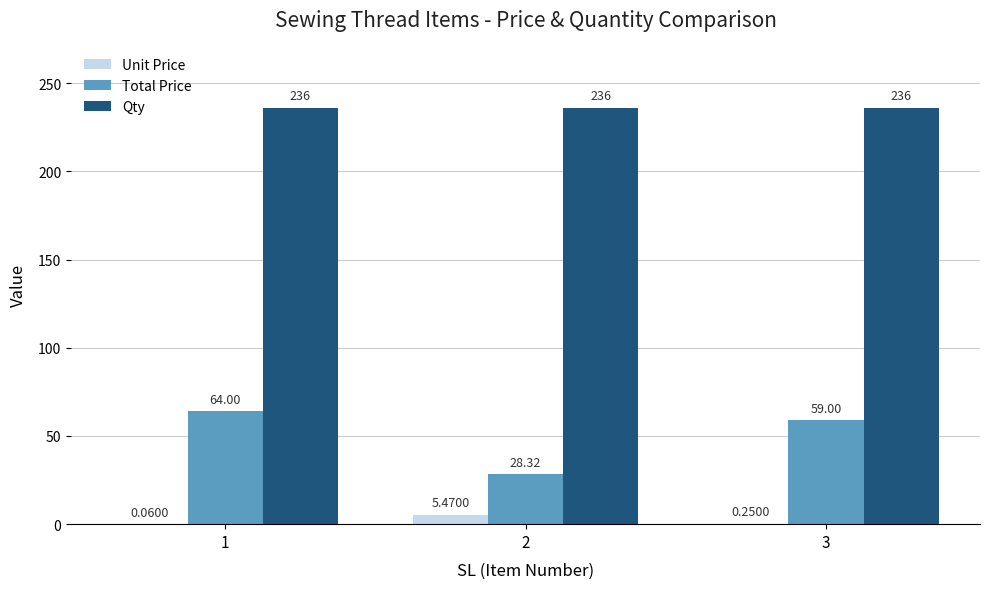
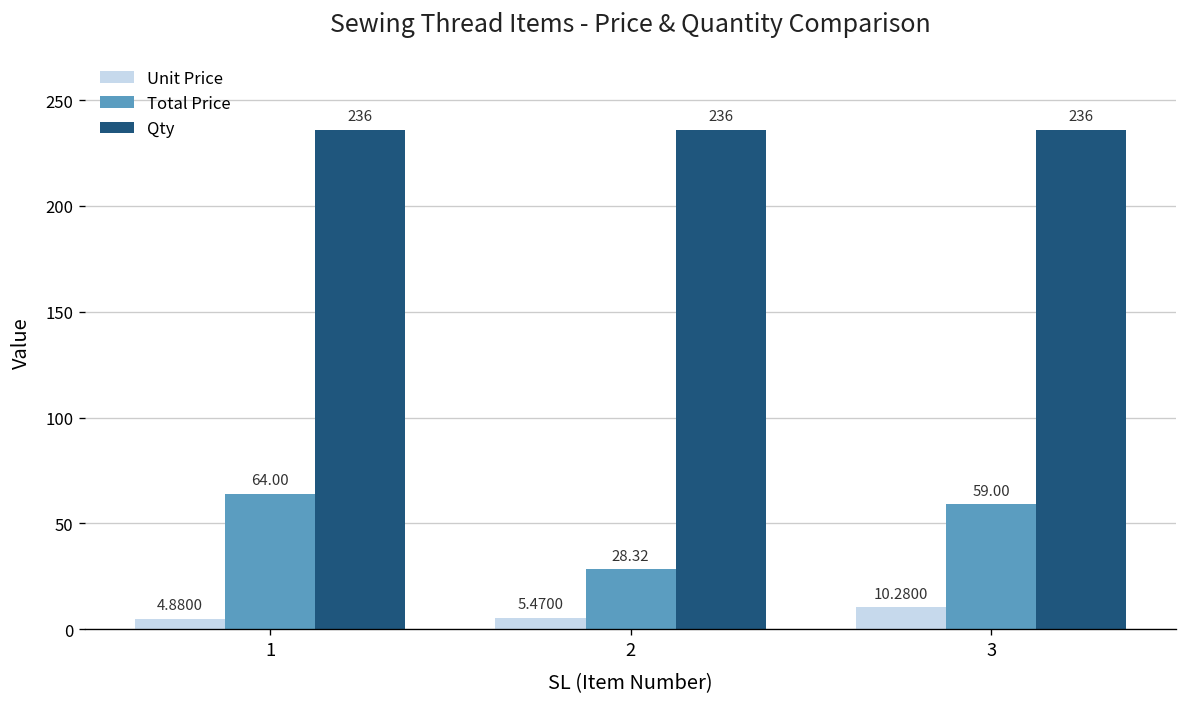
Unit Price, 1: 0.0600 -> 4.8800
Unit Price, 3: 0.2500 -> 10.2800
